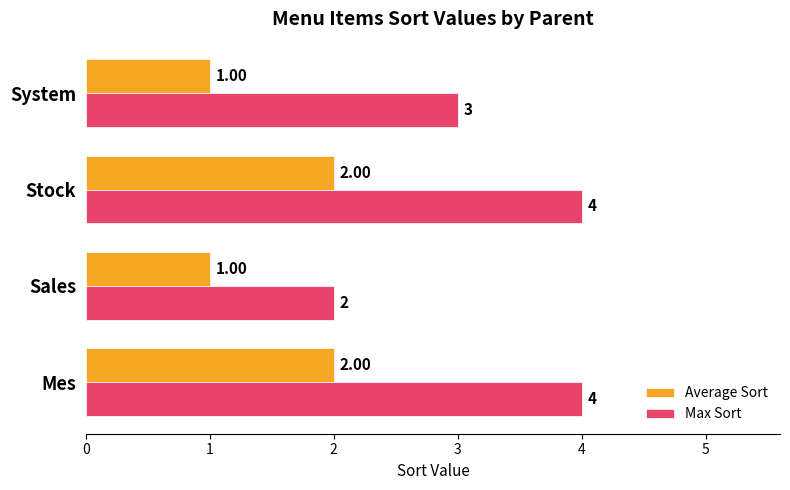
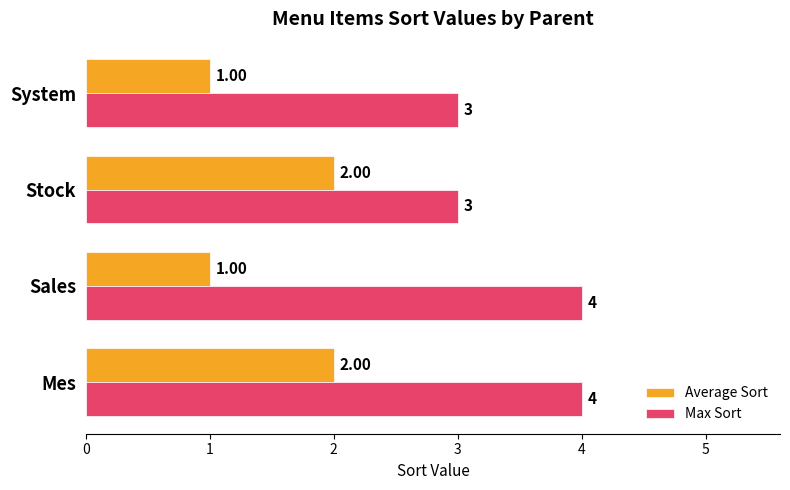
Max Sort, Stock: 4 -> 3
Max Sort, Sales: 2 -> 4
